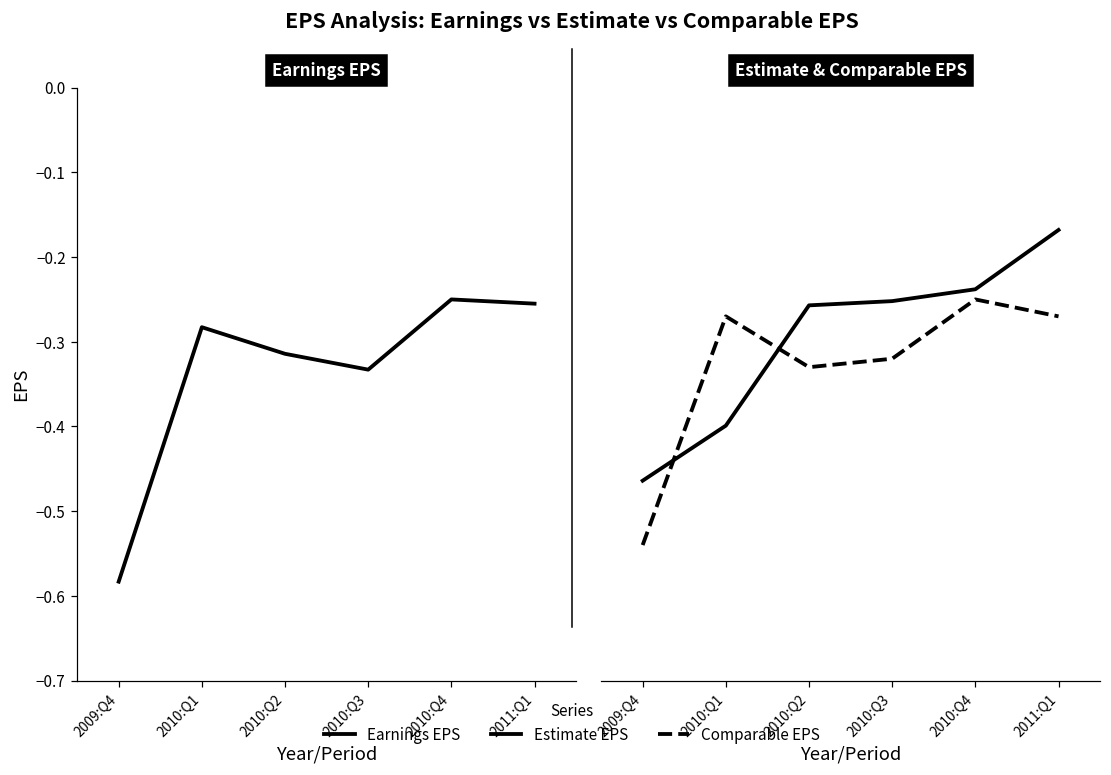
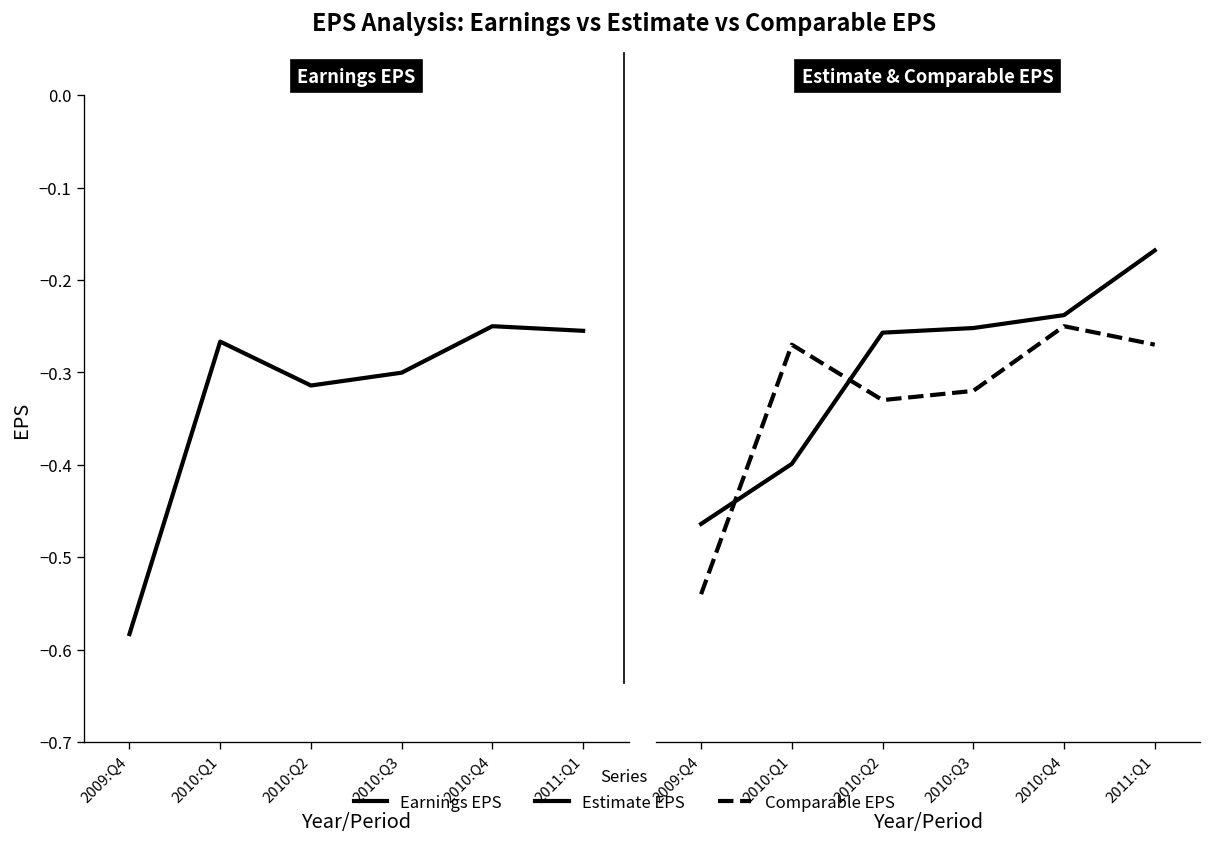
Earnings EPS, 2010:Q1: -0.28 -> -0.27
Earnings EPS, 2010:Q3: -0.33 -> -0.30
